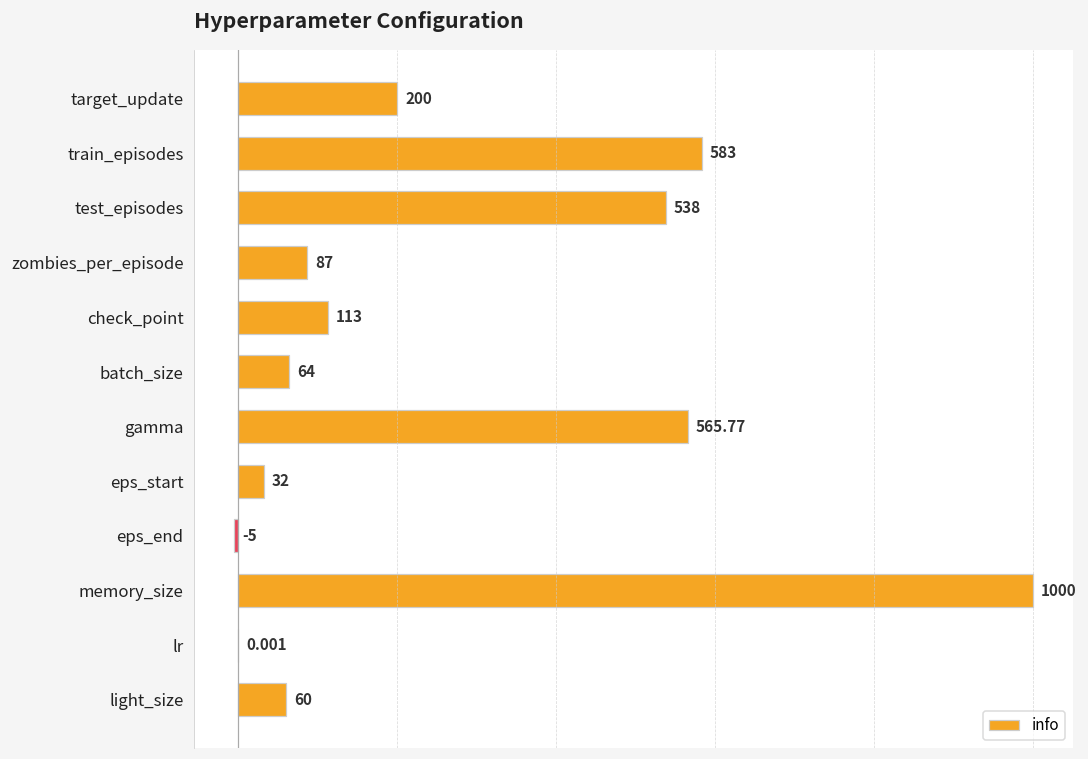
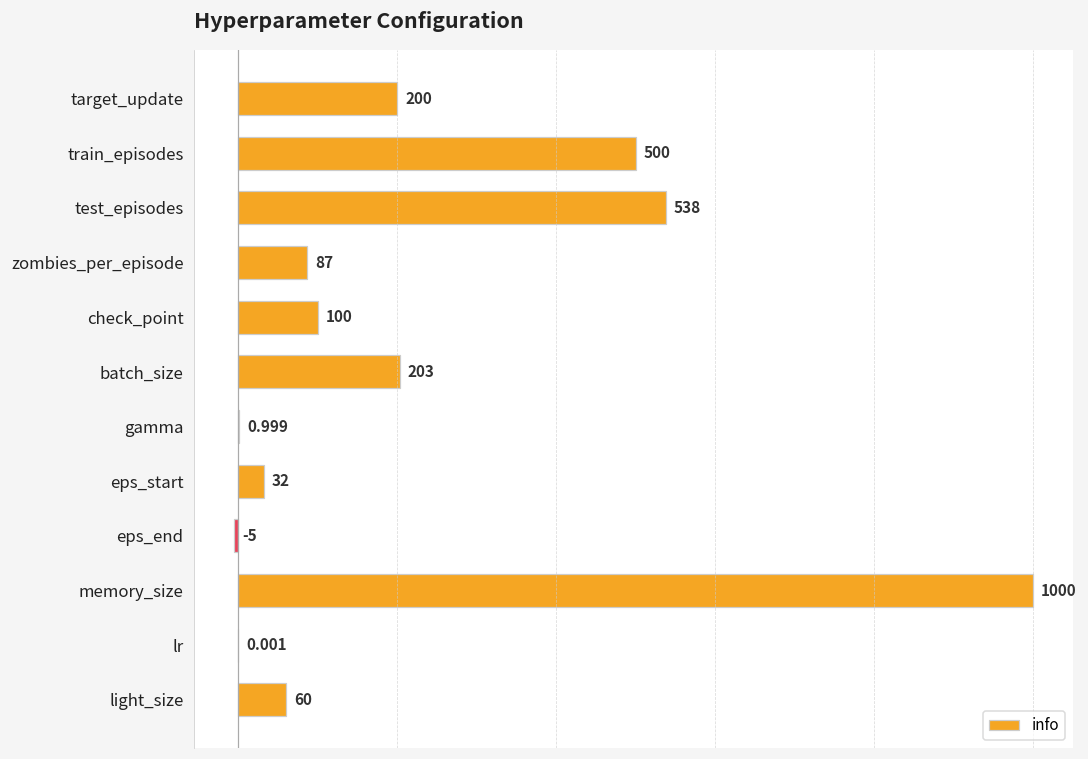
train_episodes: 583 -> 500
check_point: 113 -> 100
batch_size: 64 -> 203
gamma: 565.77 -> 0.999
